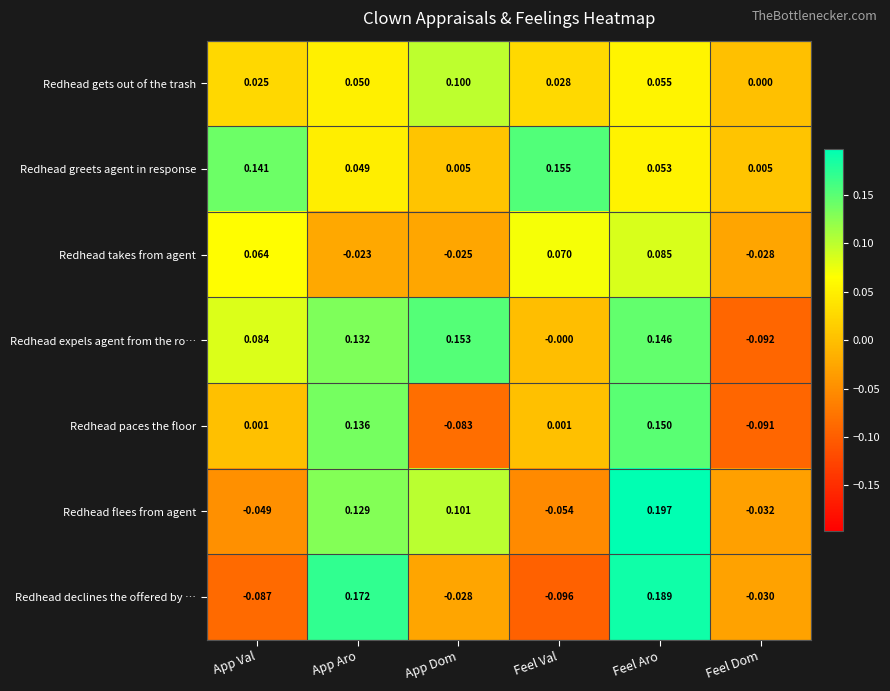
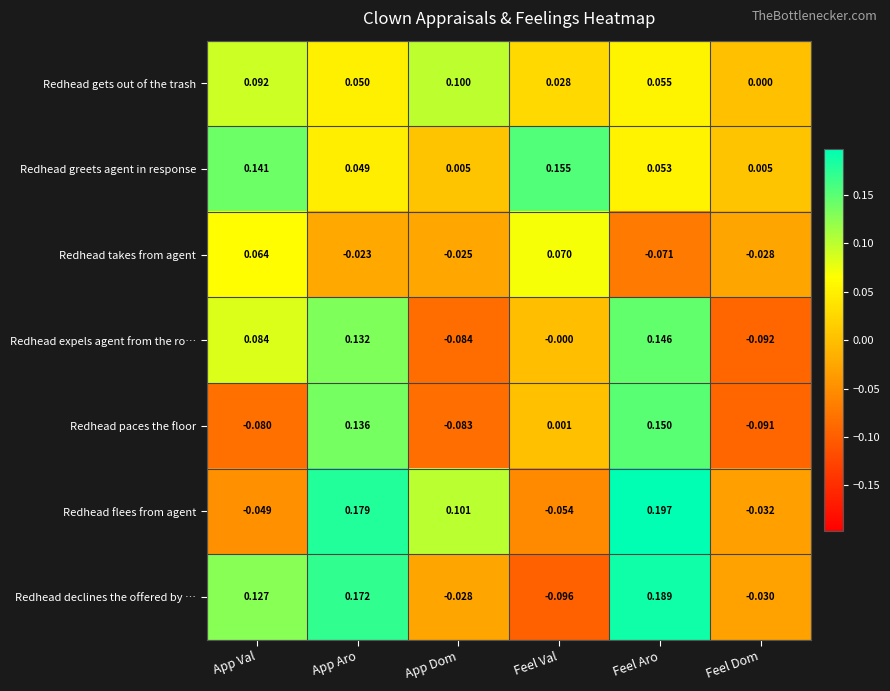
Redhead gets out of the trash, App Val: 0.025 -> 0.092
Redhead takes from agent, Feel Aro: 0.085 -> -0.071
Redhead expels agent from the ro…, App Dom: 0.153 -> -0.084
Redhead paces the floor, App Val: 0.001 -> -0.080
Redhead flees from agent, App Aro: 0.129 -> 0.179
Redhead declines the offered by …, App Val: -0.087 -> 0.127
